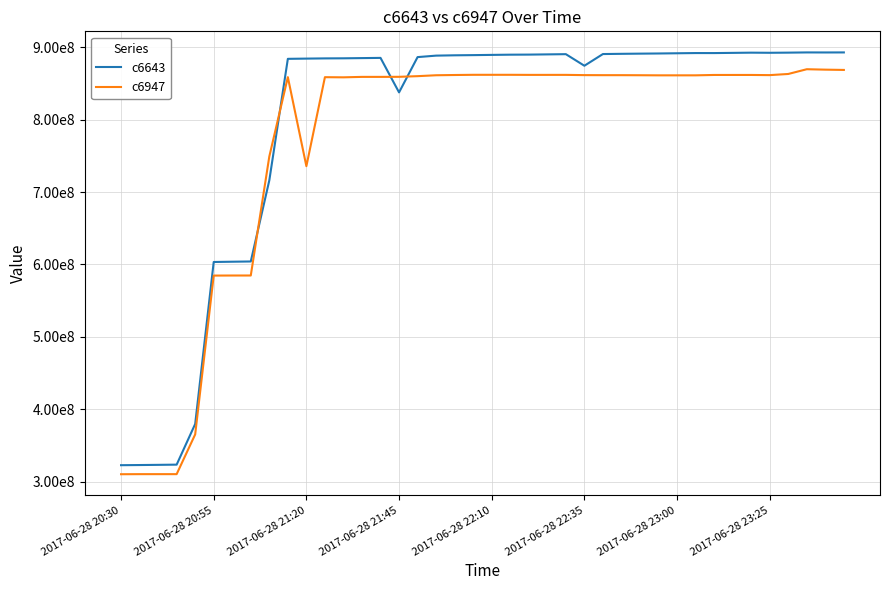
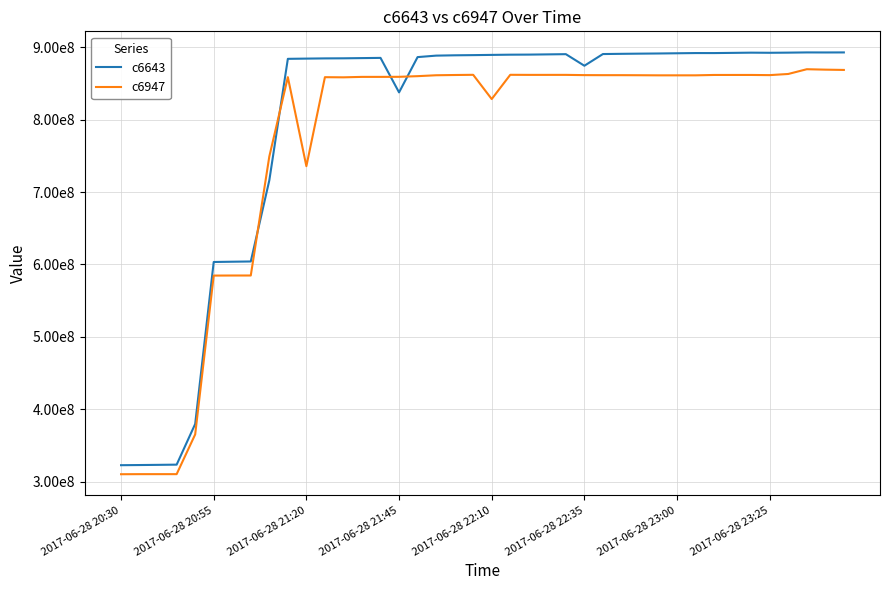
c6947, 2017-06-28 22:10: 860000000 -> 830000000
